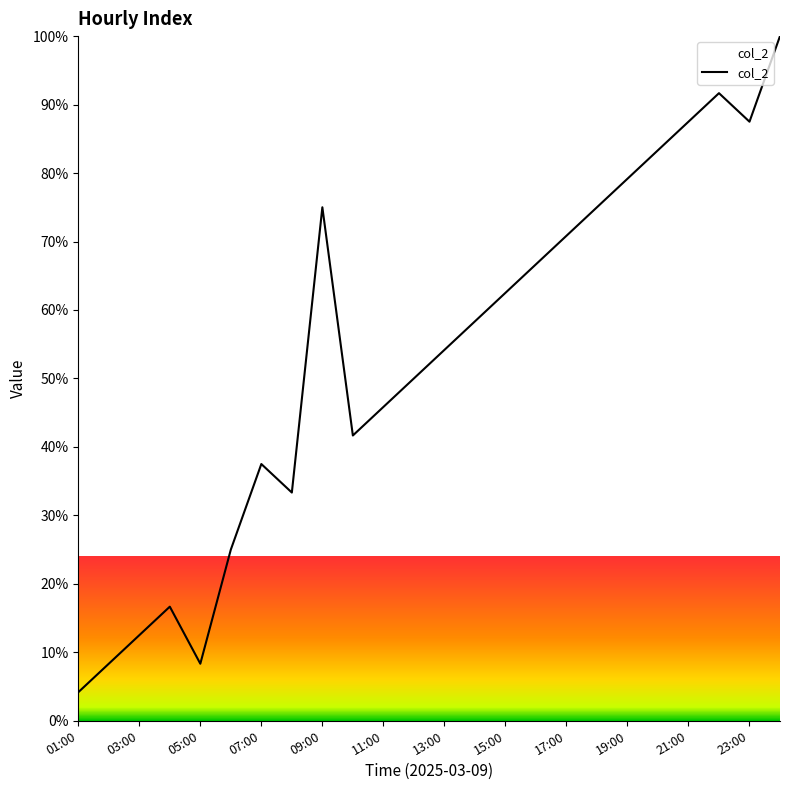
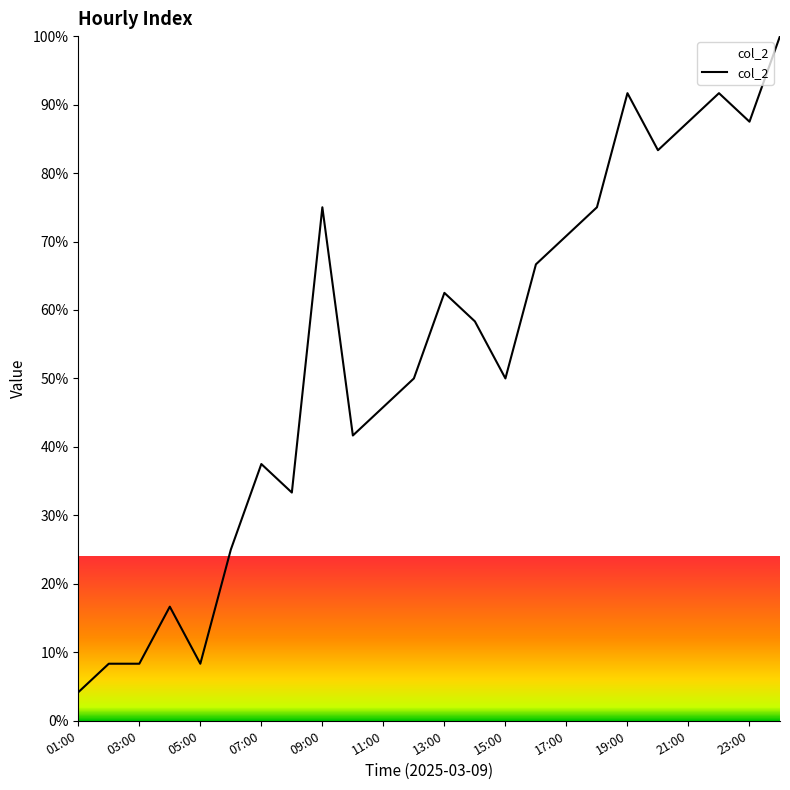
03:00: 13% -> 8%
13:00: 54% -> 63%
15:00: 63% -> 50%
19:00: 79% -> 92%
